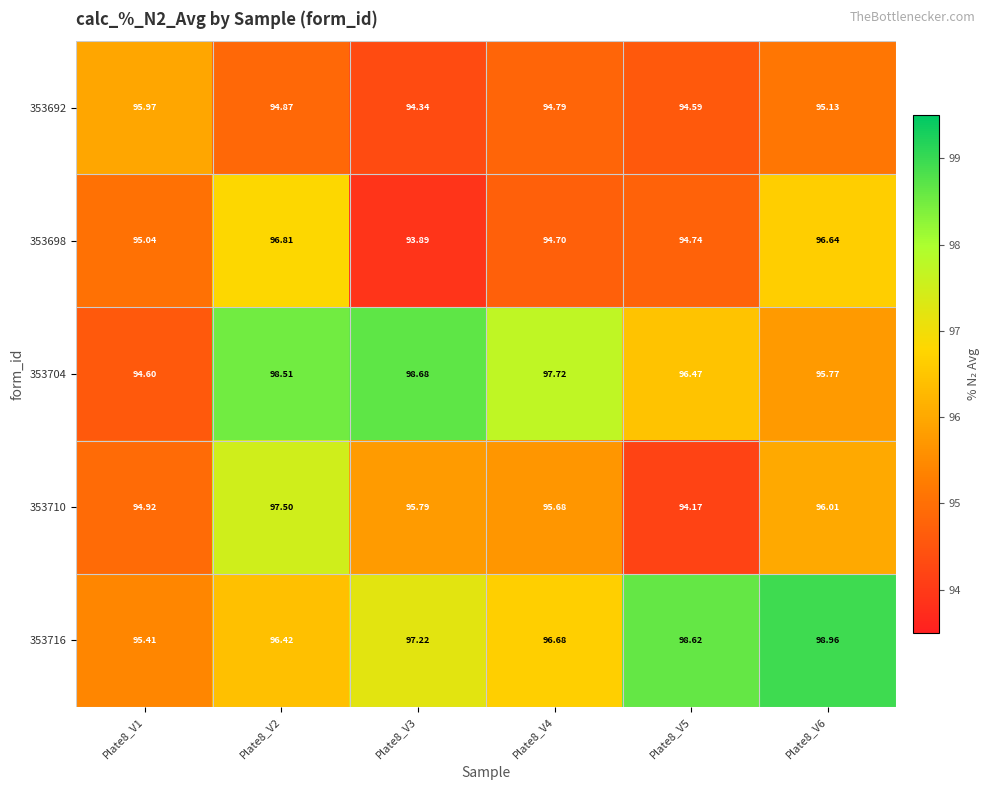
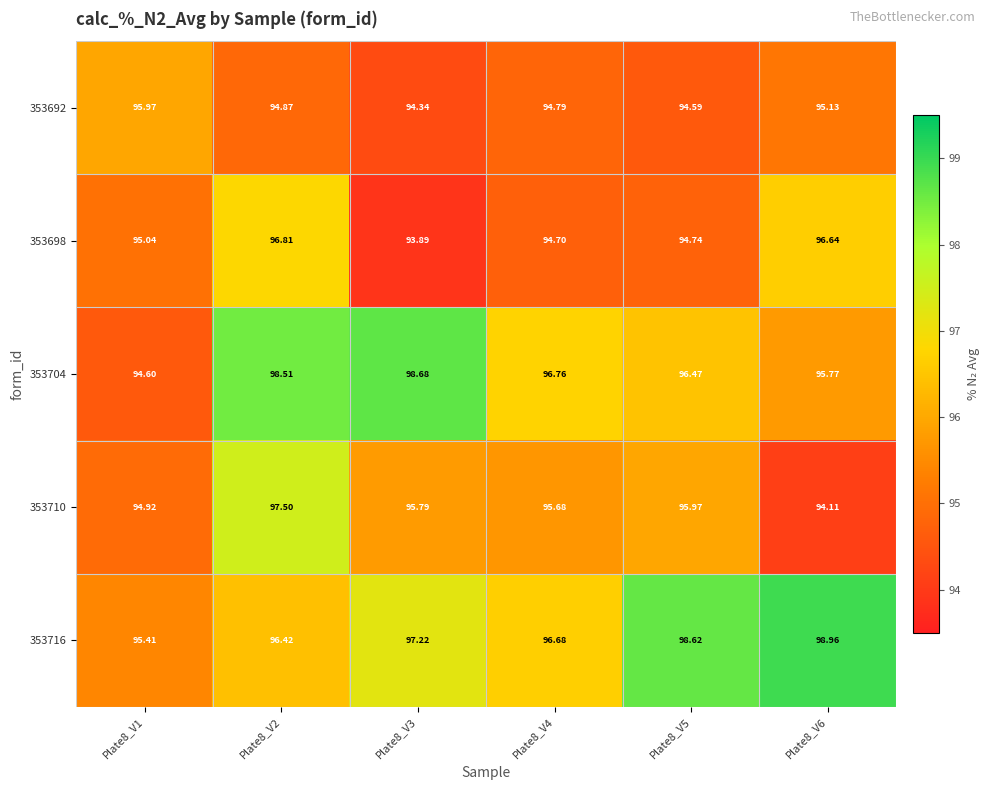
353704, Plate8_V4: 97.72 -> 96.76
353710, Plate8_V5: 94.17 -> 95.97
353710, Plate8_V6: 96.01 -> 94.11
